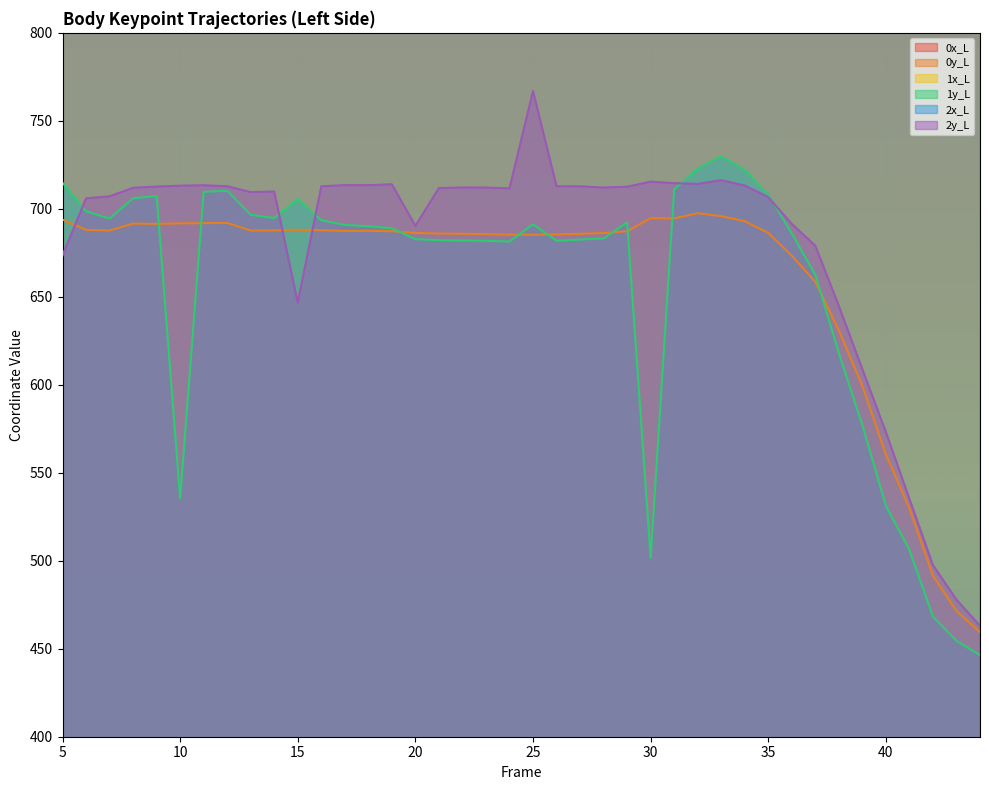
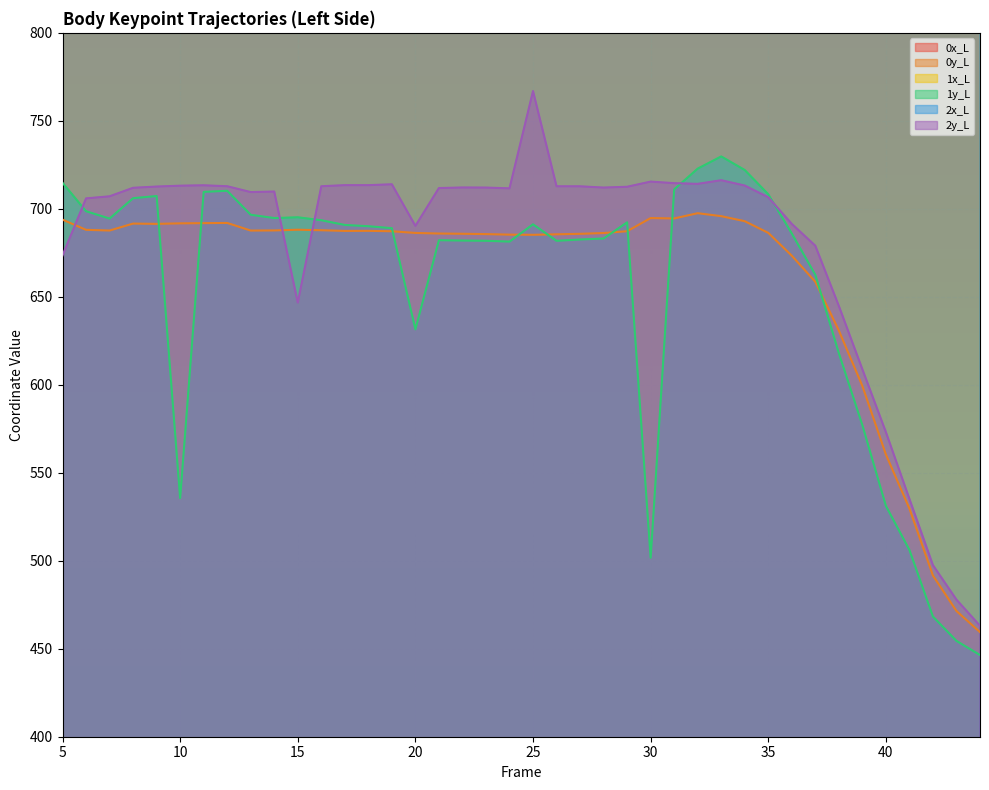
1y_L, 15: 706 -> 695
1y_L, 20: 683 -> 631
